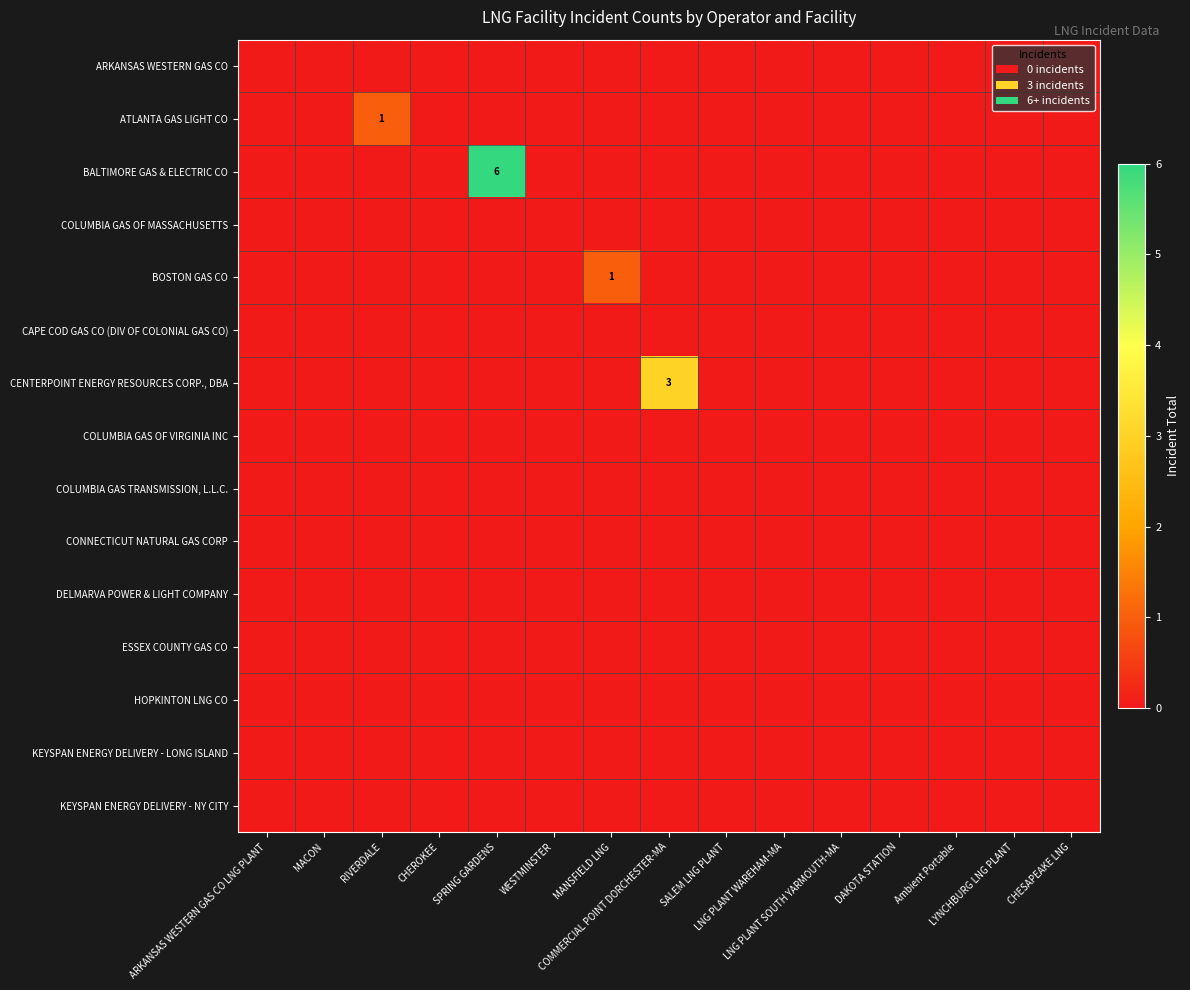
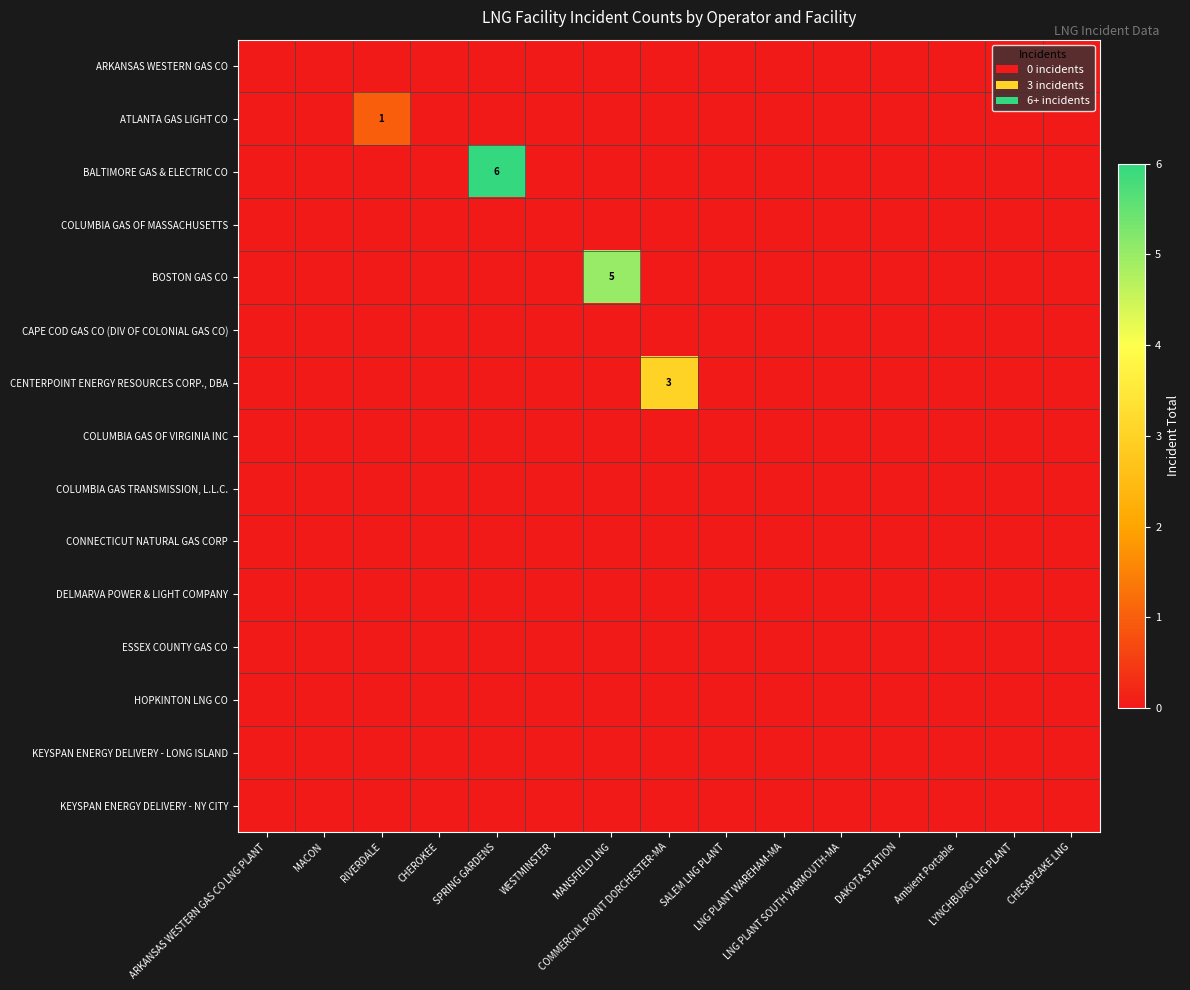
BOSTON GAS CO, MANSFIELD LNG: 1 -> 5
